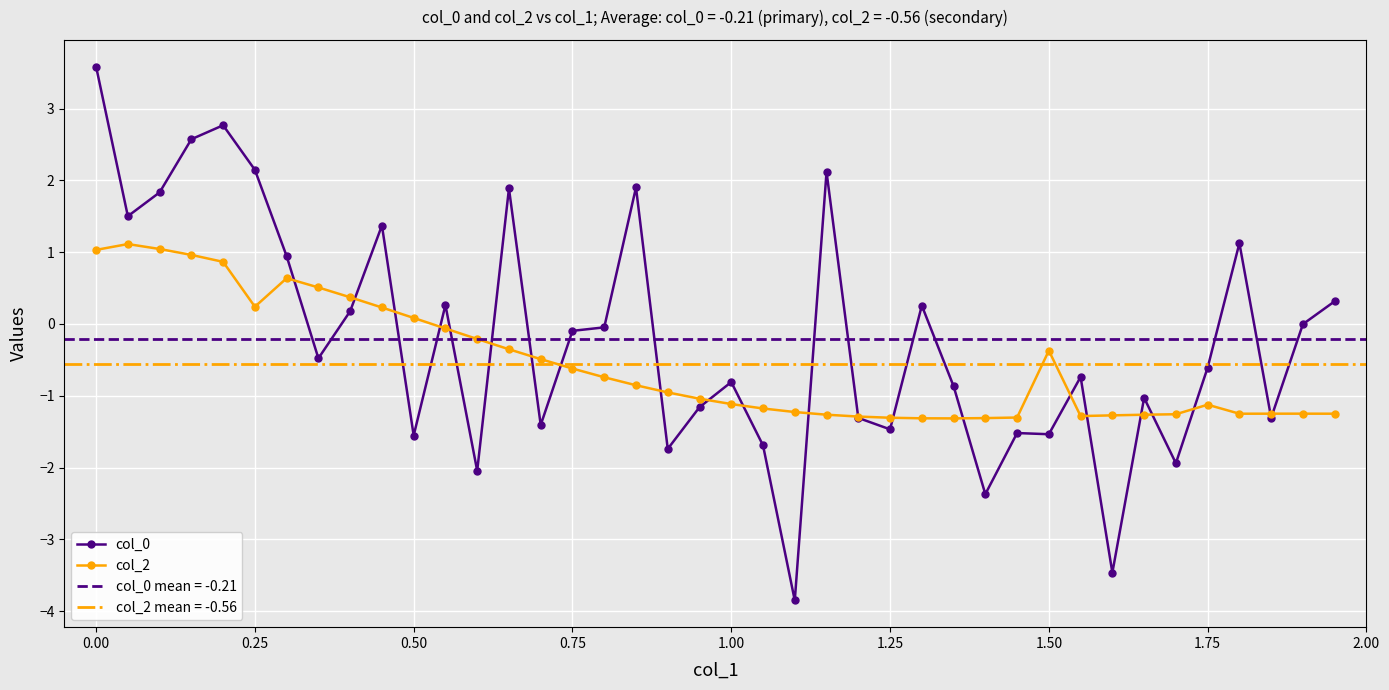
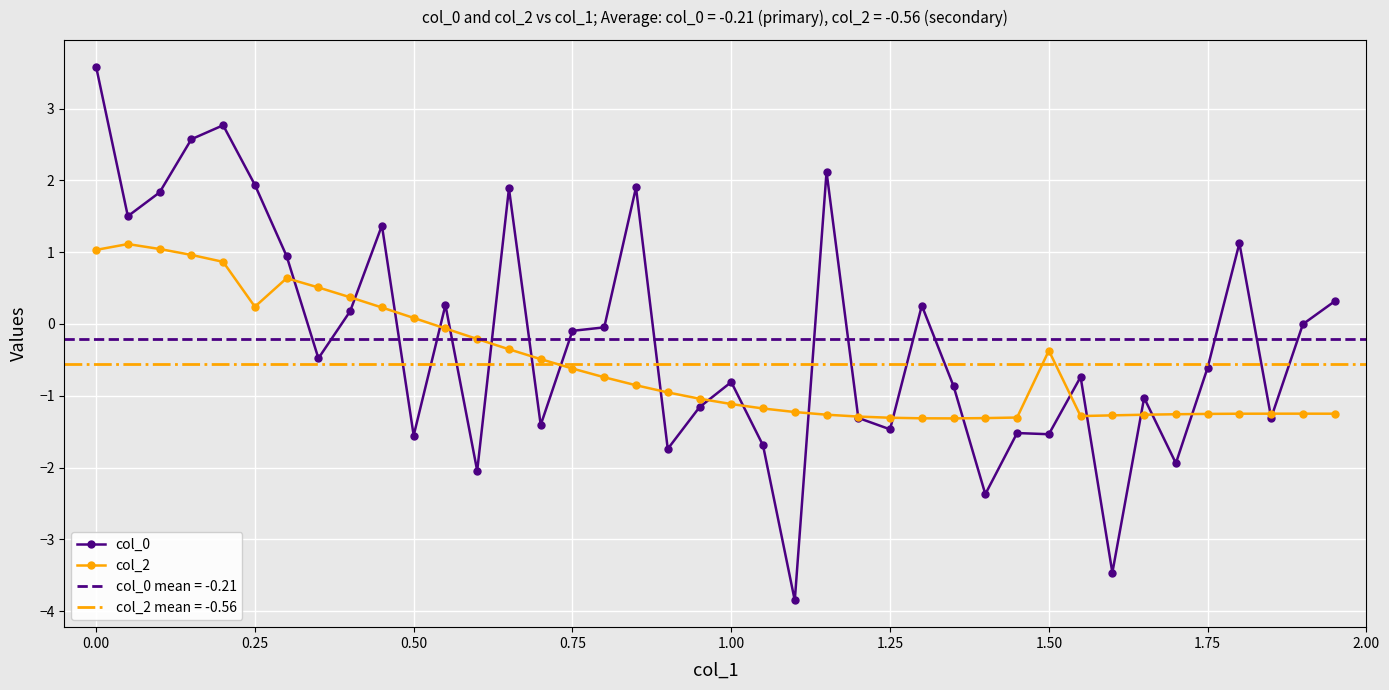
col_0, 0.25: 2.1 -> 1.9
col_2, 1.75: -1.1 -> -1.3
